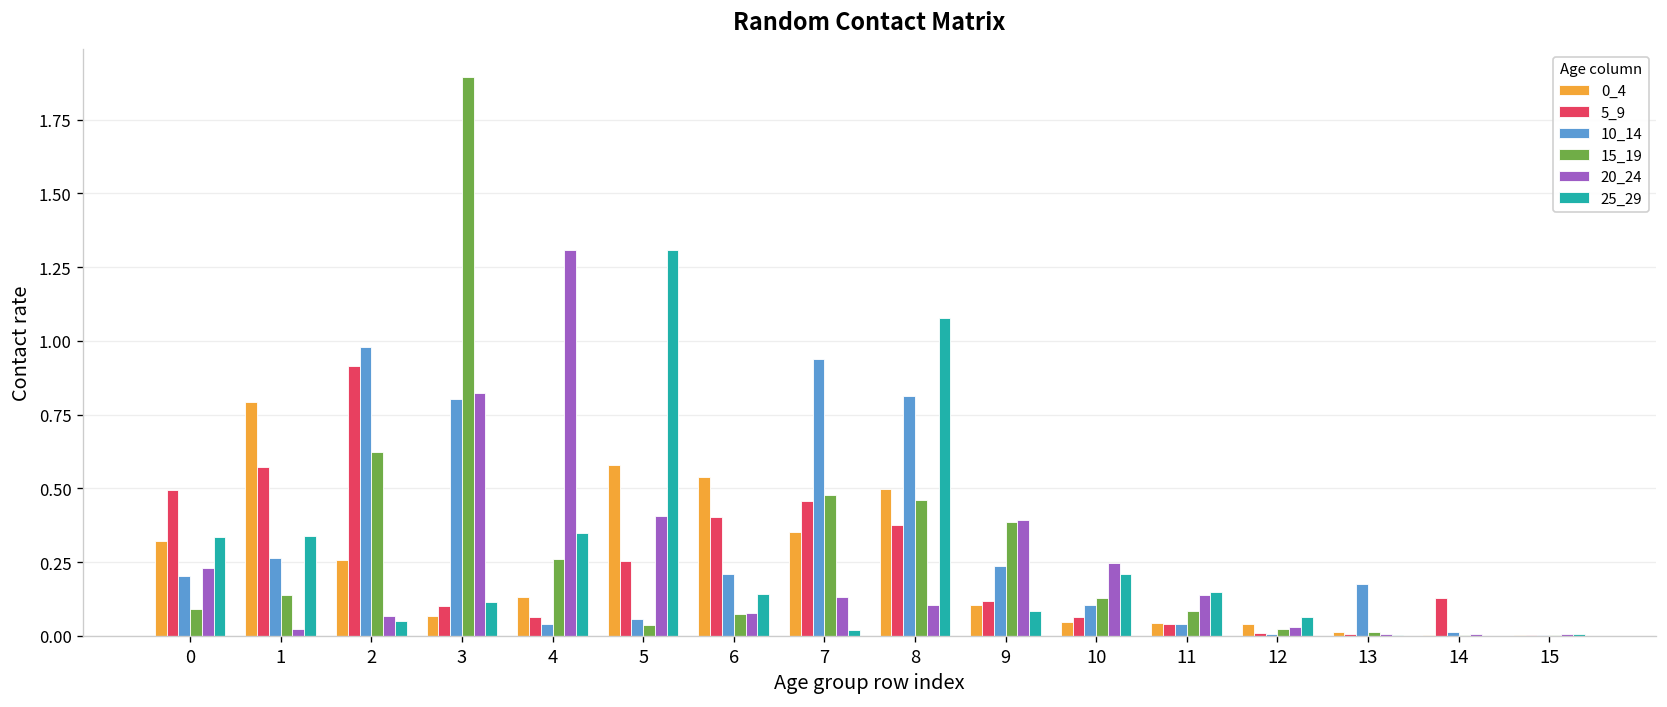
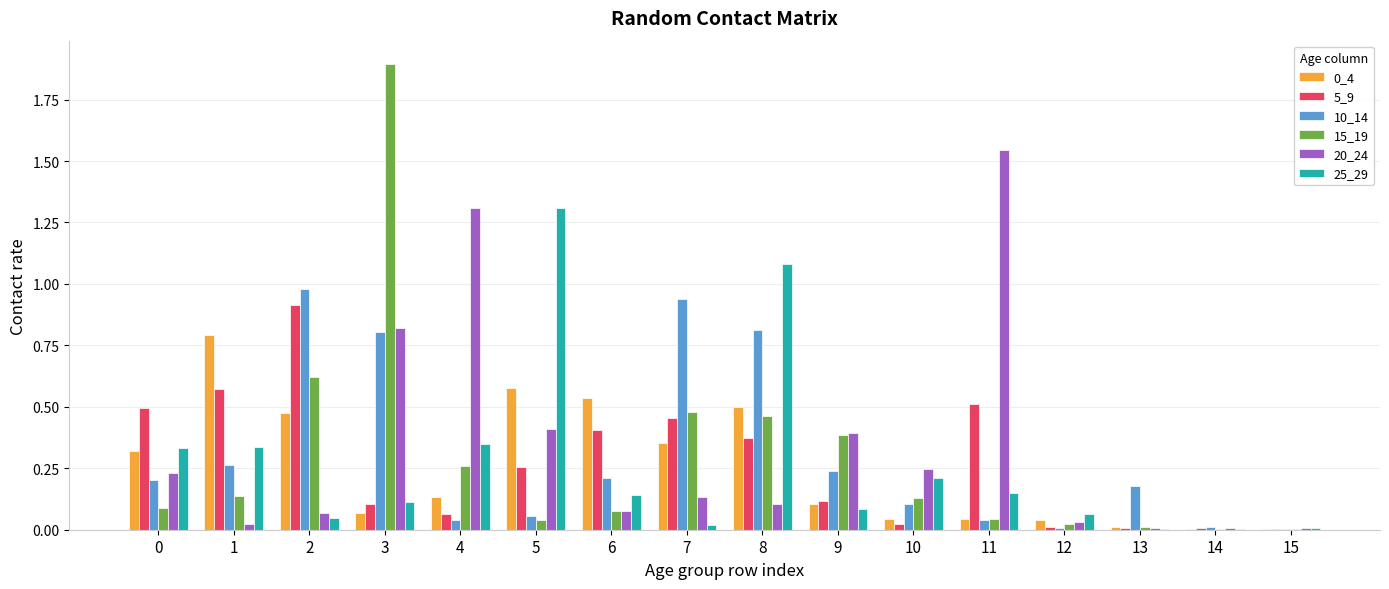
0_4, 2: 0.26 -> 0.47
5_9, 10: 0.06 -> 0.02
5_9, 11: 0.04 -> 0.51
15_19, 11: 0.08 -> 0.04
20_24, 11: 0.14 -> 1.55
5_9, 14: 0.13 -> 0.01
